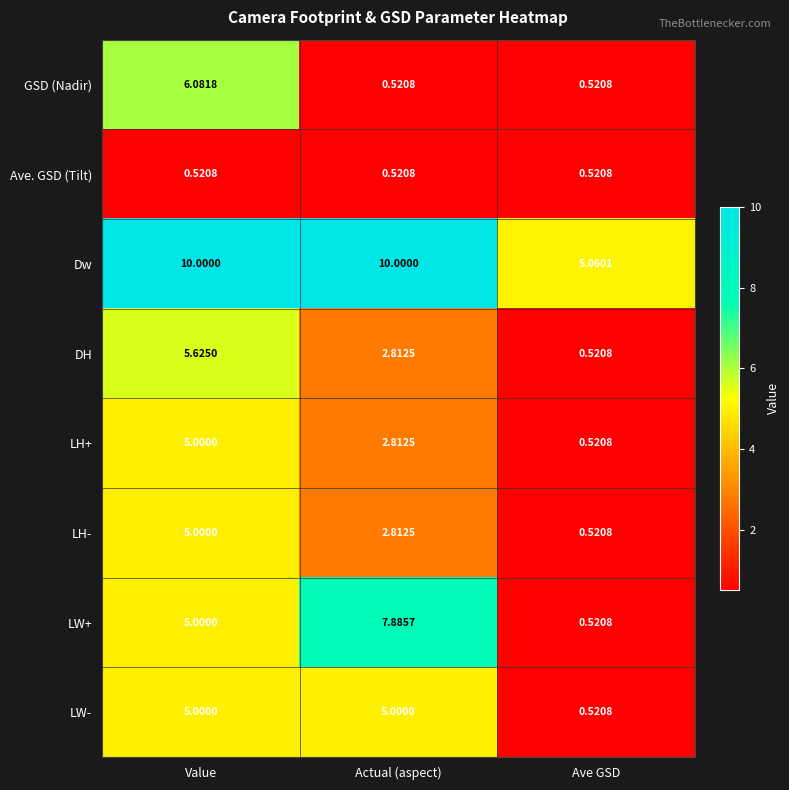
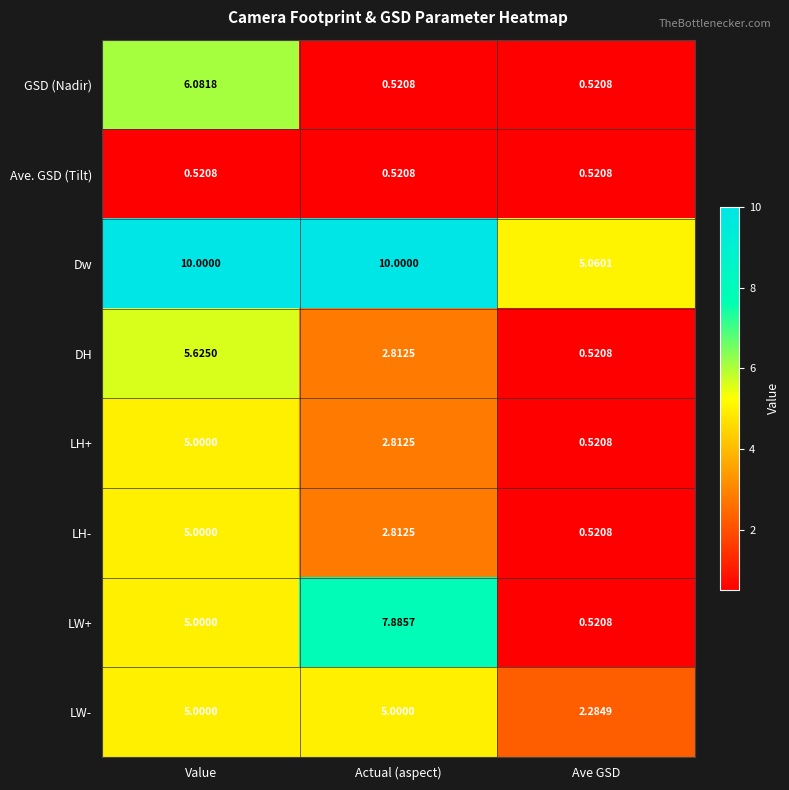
LW-, Ave GSD: 0.5208 -> 2.2849
